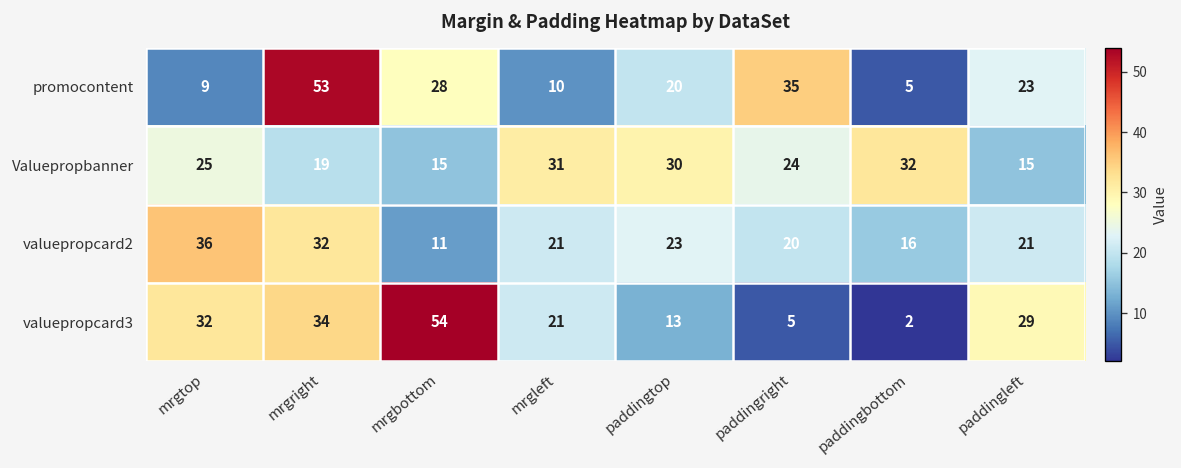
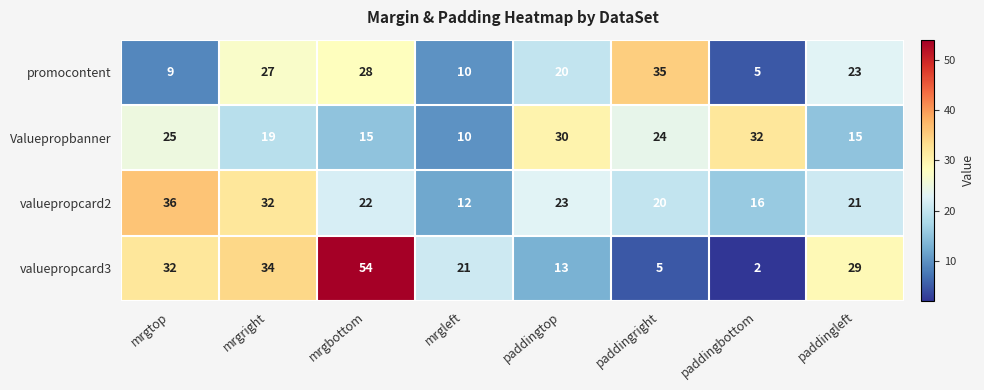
promocontent, mrgright: 53 -> 27
Valuepropbanner, mrgleft: 31 -> 10
valuepropcard2, mrgbottom: 11 -> 22
valuepropcard2, mrgleft: 21 -> 12
